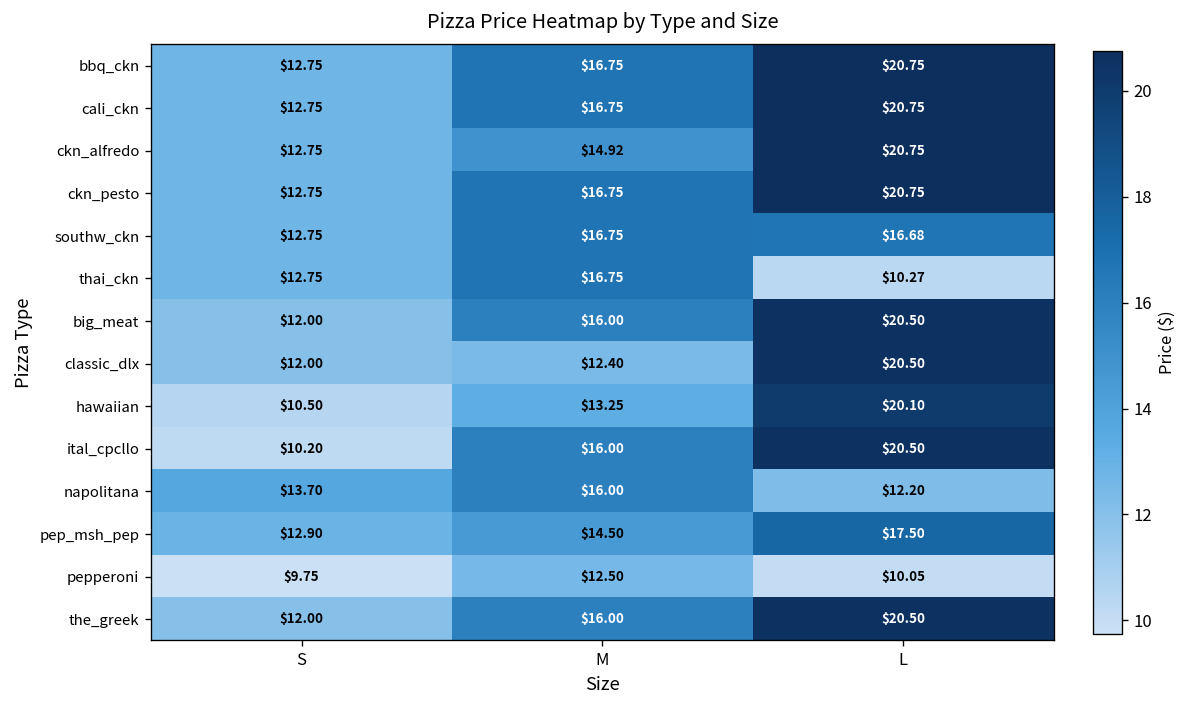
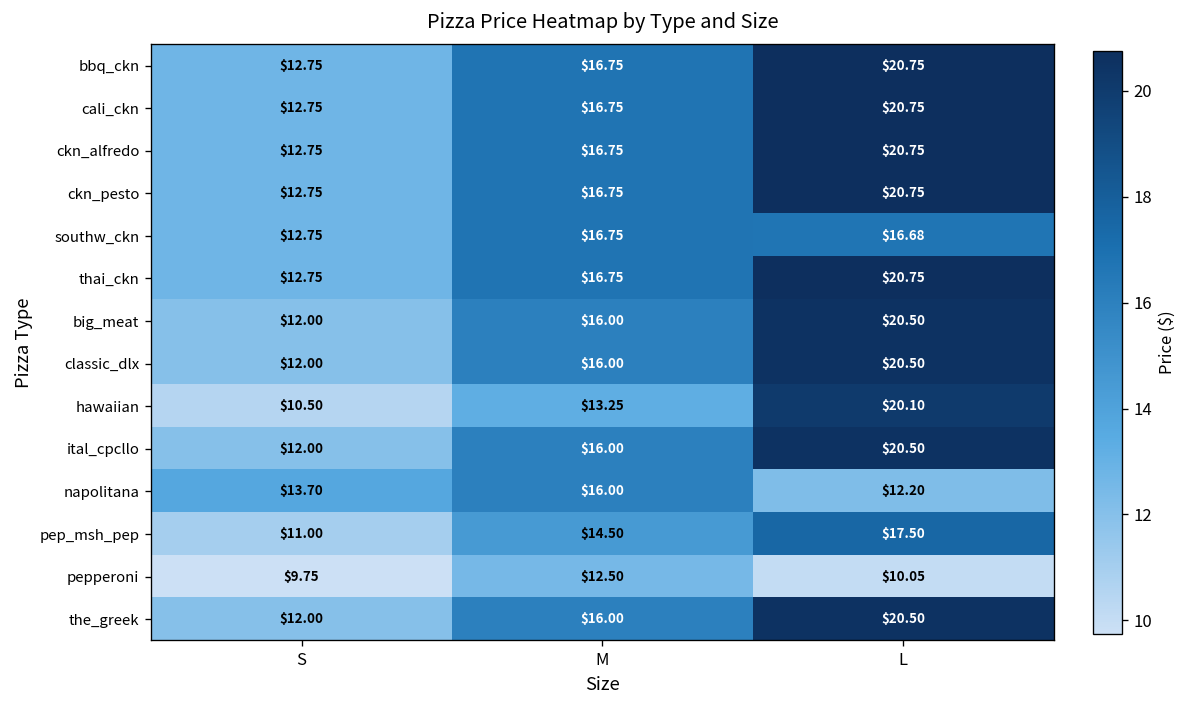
ckn_alfredo, M: $14.92 -> $16.75
thai_ckn, L: $10.27 -> $20.75
classic_dlx, M: $12.40 -> $16.00
ital_cpcllo, S: $10.20 -> $12.00
pep_msh_pep, S: $12.90 -> $11.00
